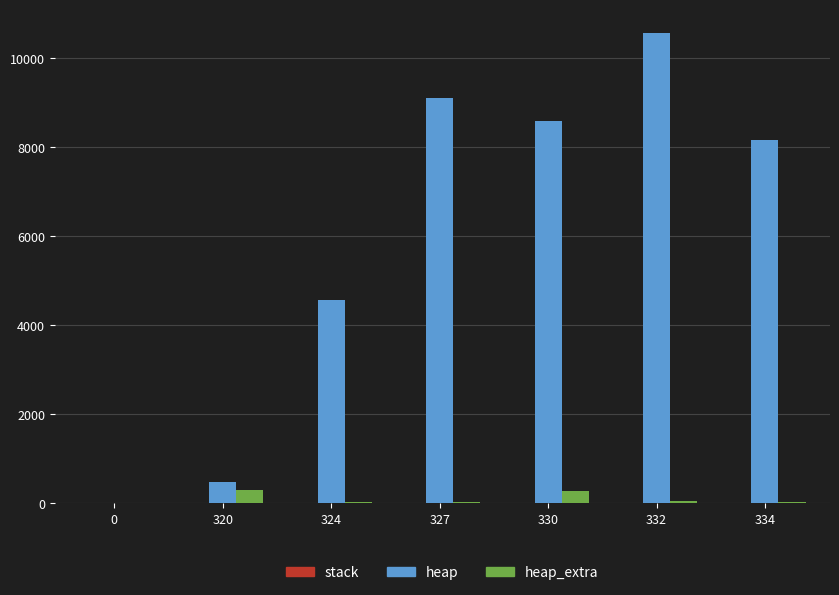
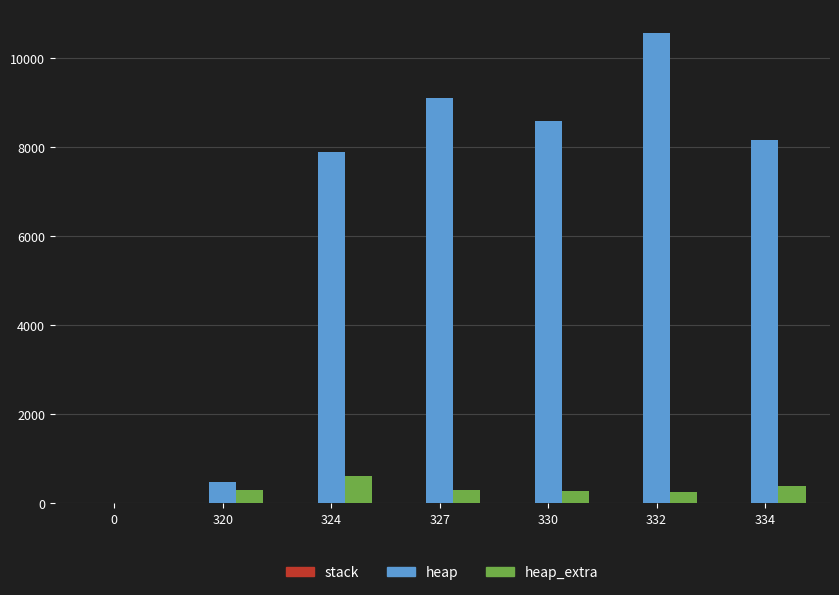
heap, 324: 4600 -> 7900
heap_extra, 324: 0 -> 600
heap_extra, 327: 0 -> 300
heap_extra, 332: 0 -> 200
heap_extra, 334: 0 -> 400
